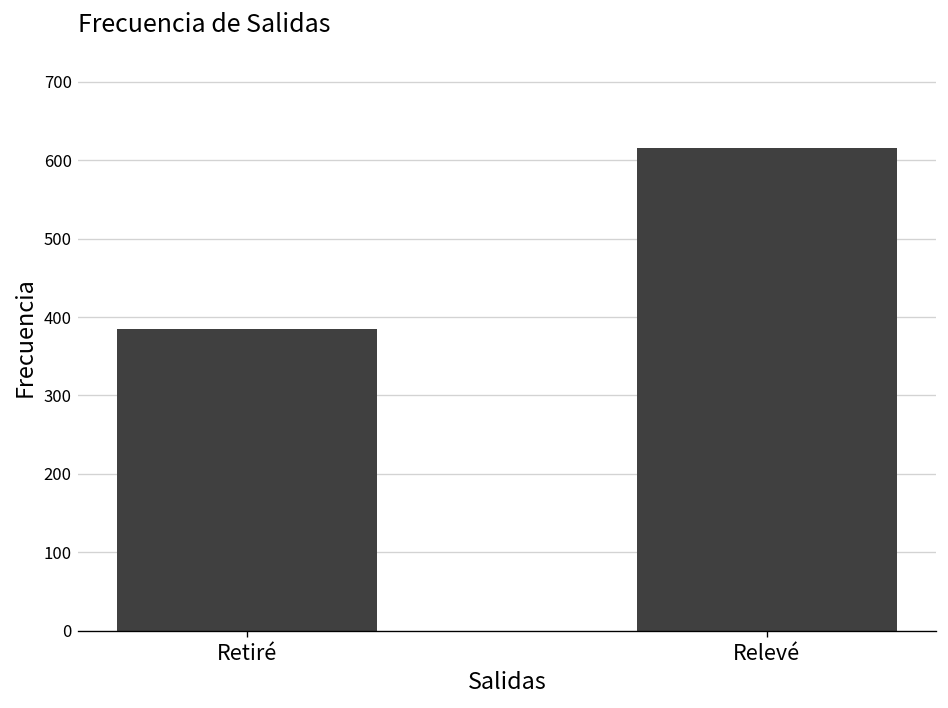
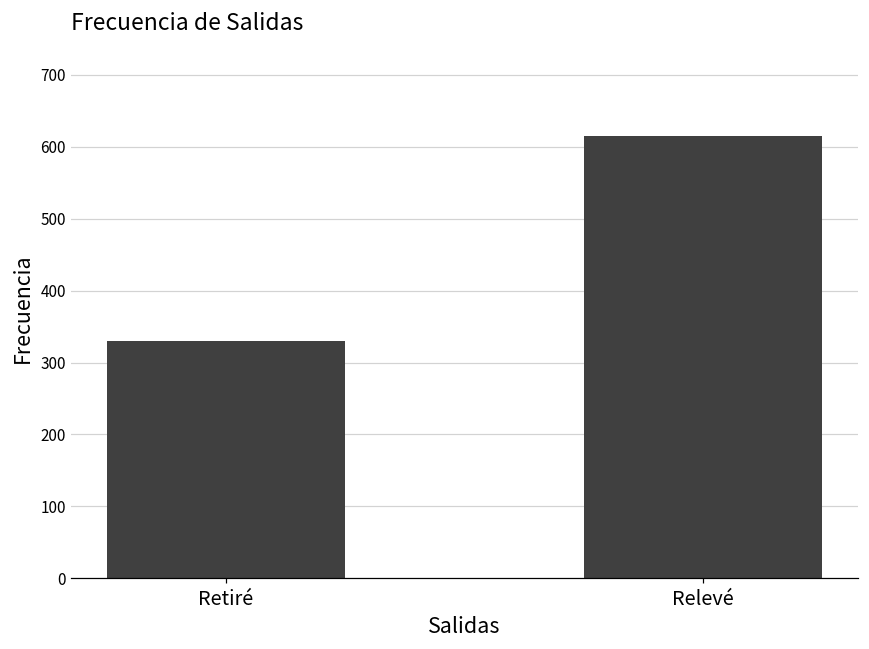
Retiré: 390 -> 330
